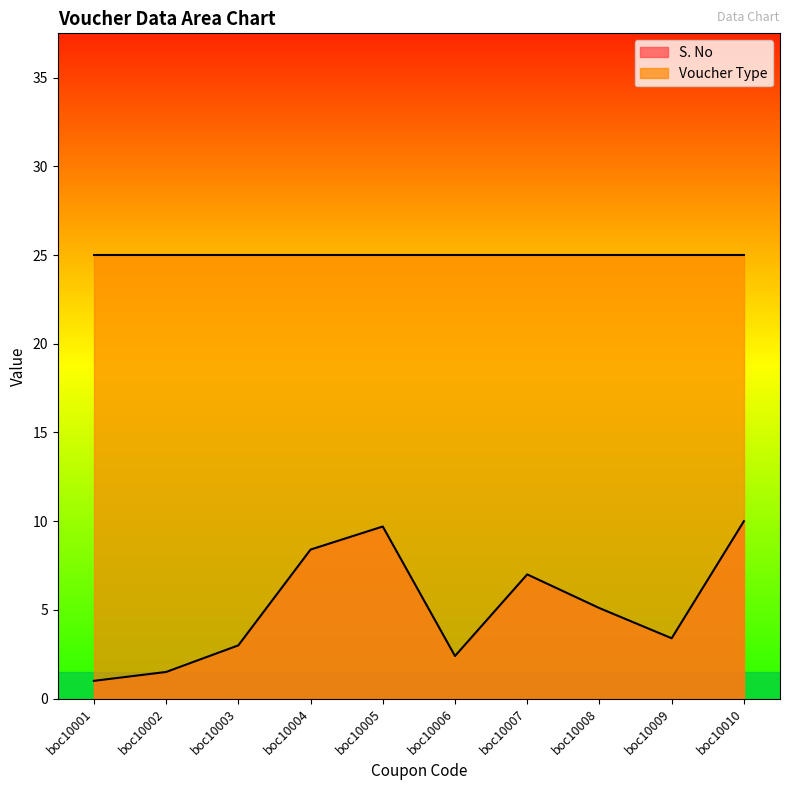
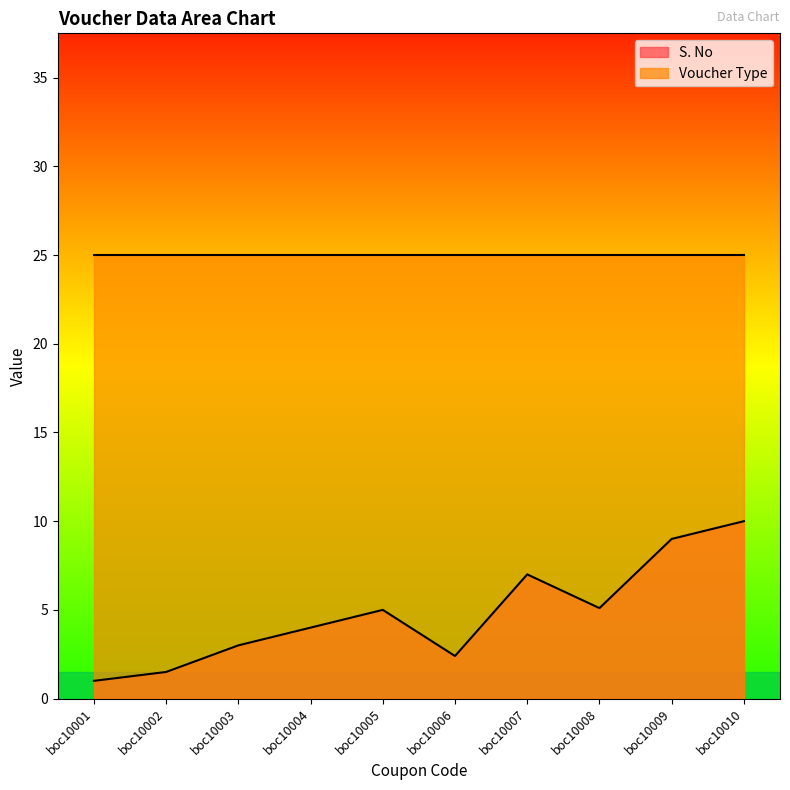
S. No, boc10004: 8.4 -> 4.0
S. No, boc10005: 9.7 -> 5.0
S. No, boc10009: 3.4 -> 9.0
